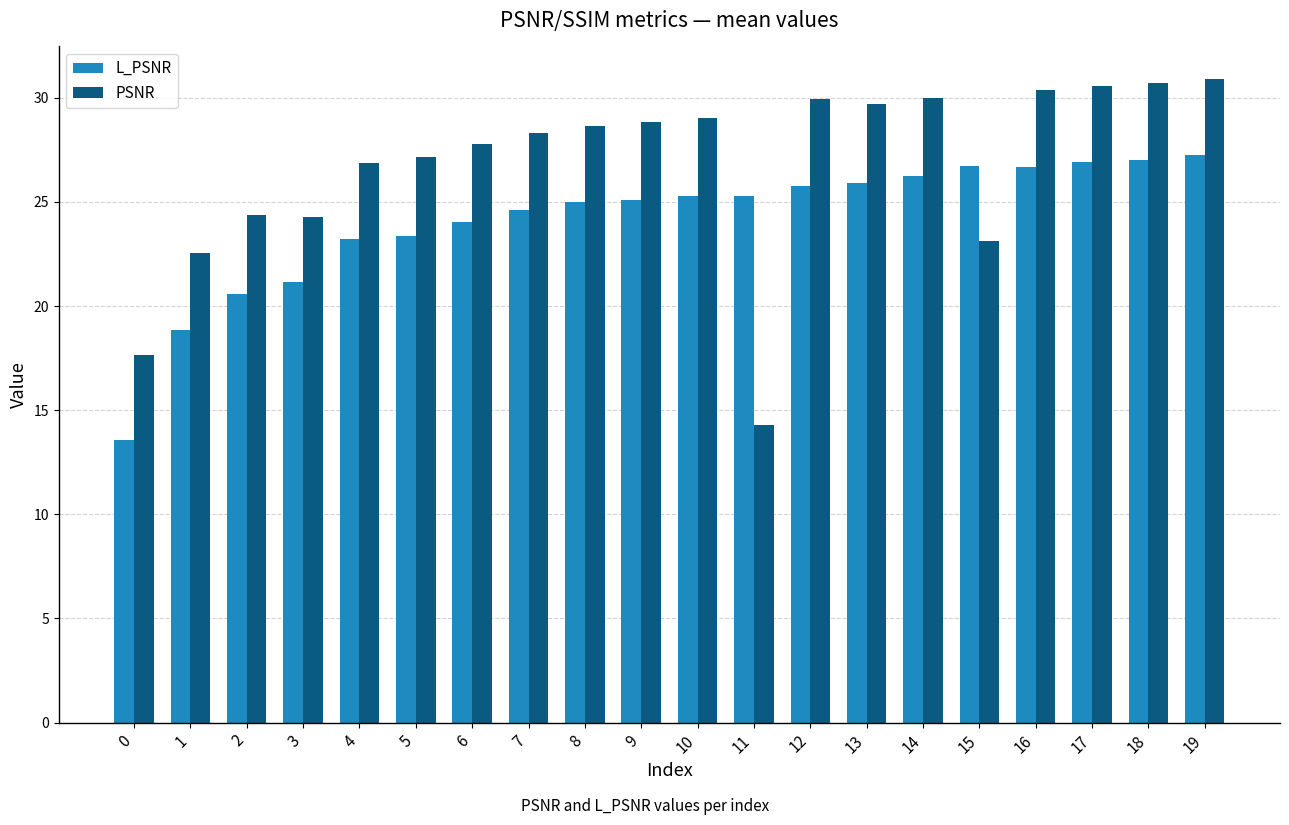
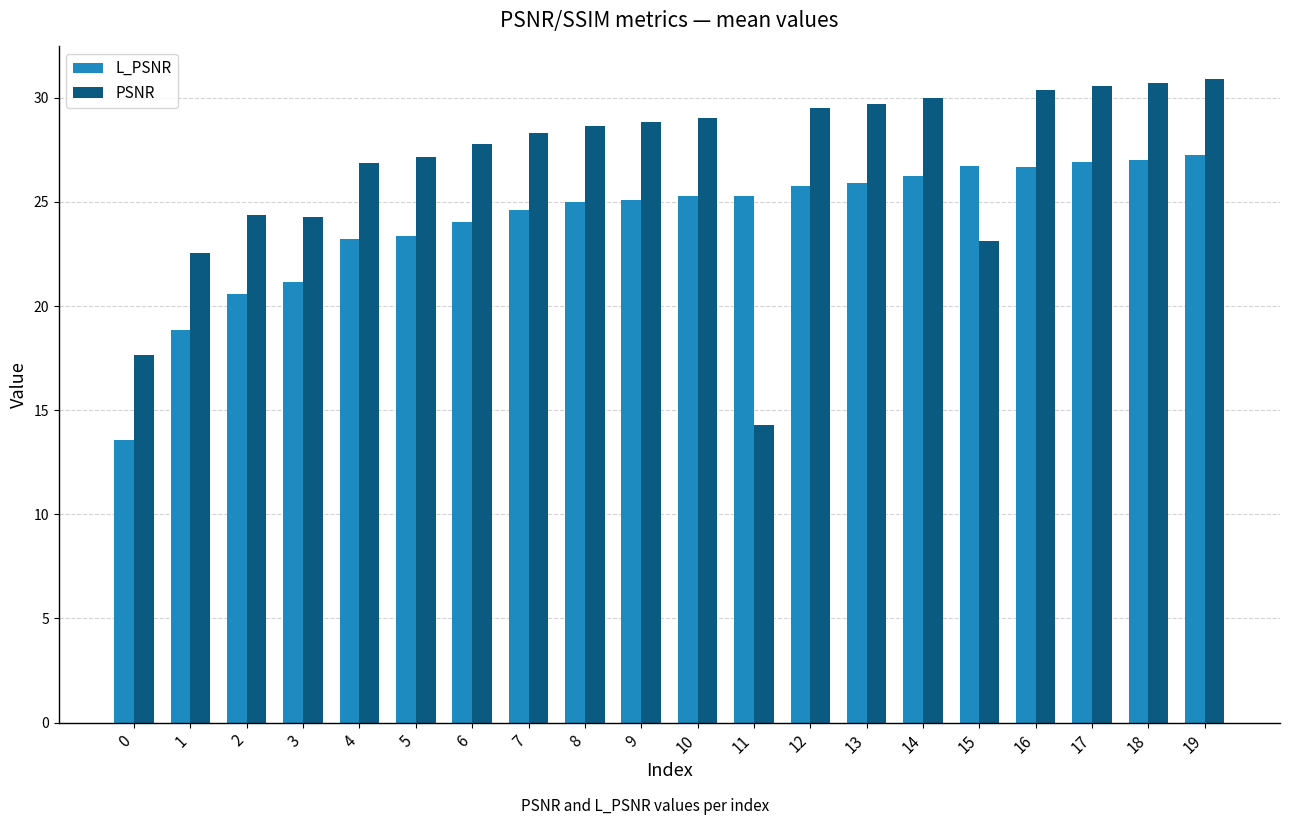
PSNR, 12: 29.9 -> 29.5
